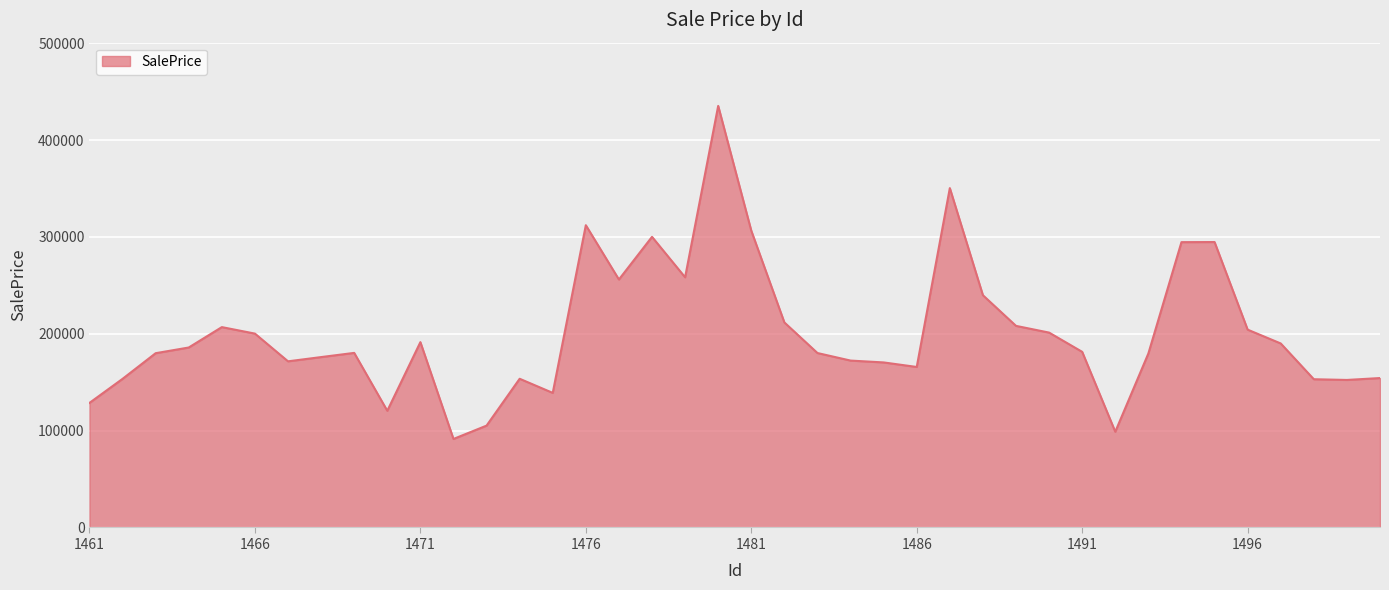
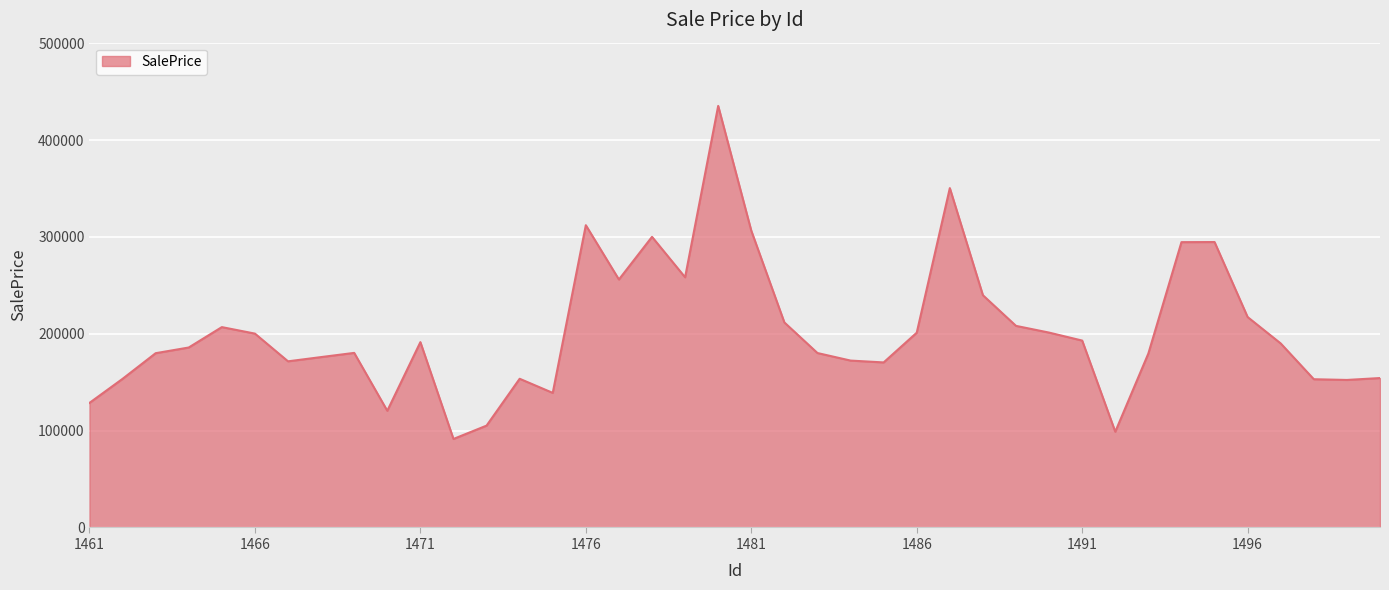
1486: 170000 -> 200000
1491: 180000 -> 190000
1496: 200000 -> 220000
